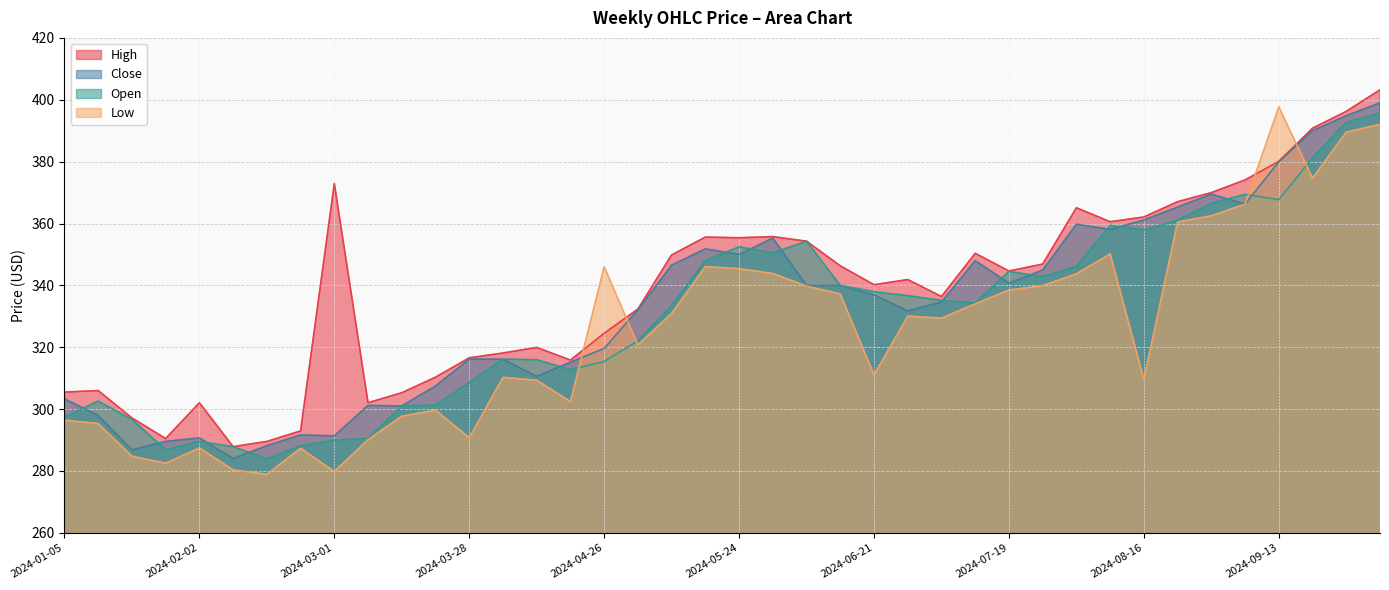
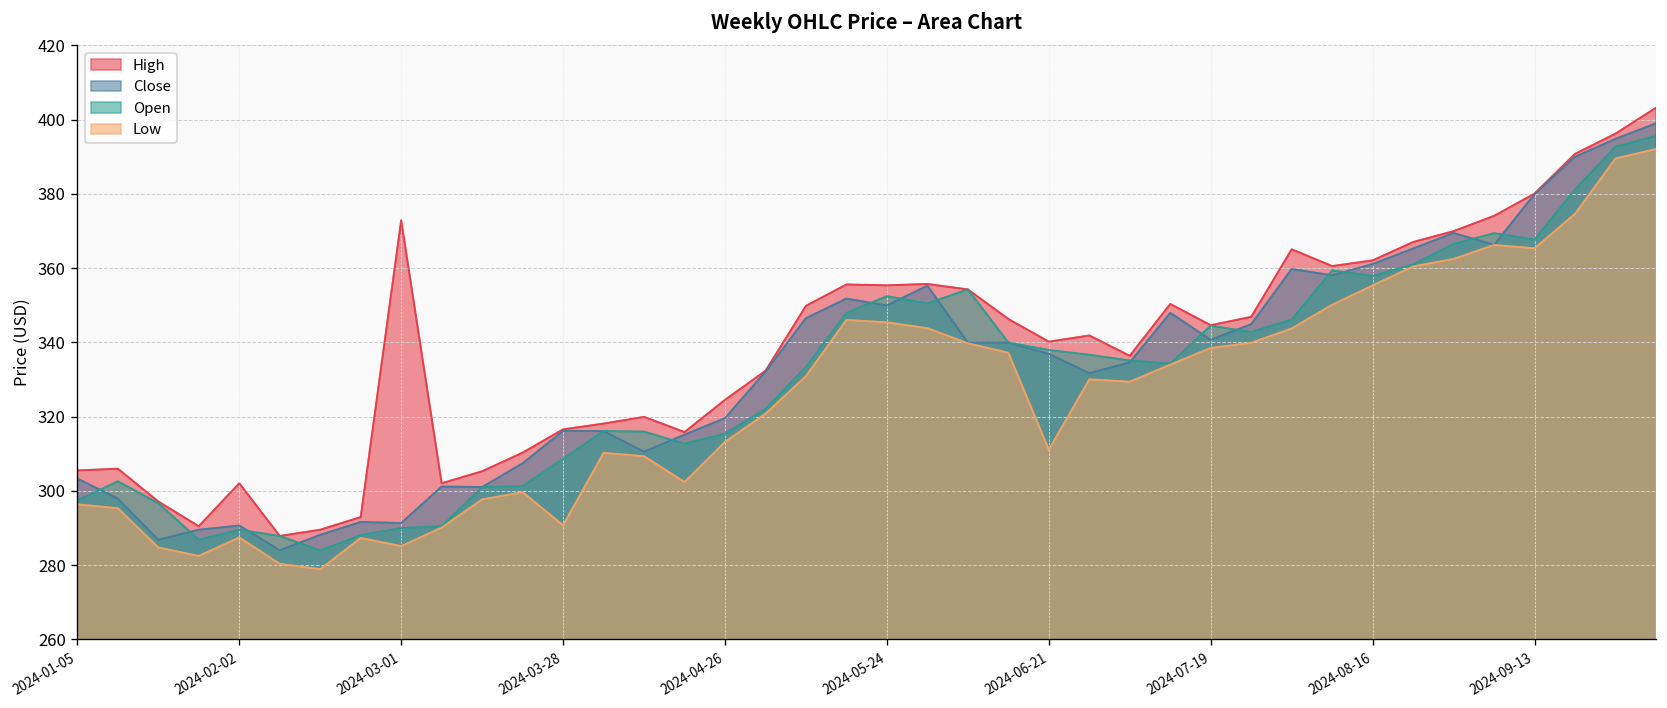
Low, 2024-03-01: 280 -> 285
Low, 2024-04-26: 346 -> 313
Low, 2024-08-16: 310 -> 355
Low, 2024-09-13: 398 -> 365
